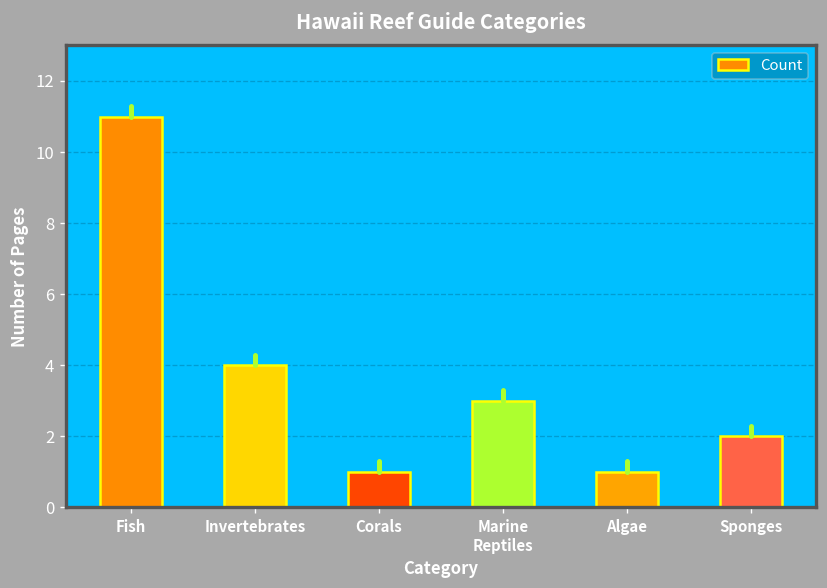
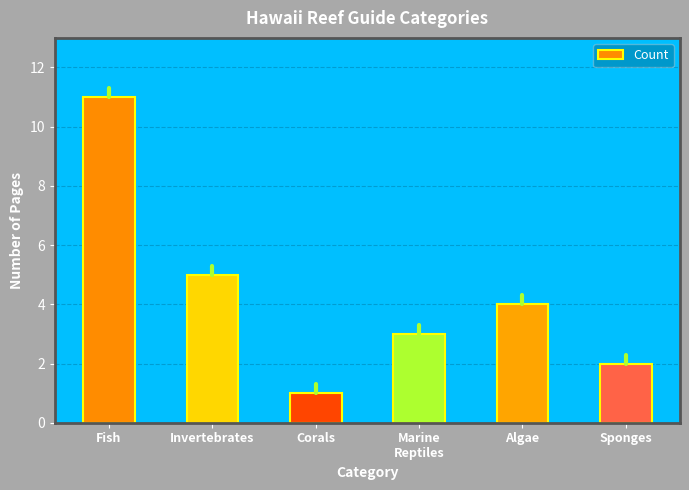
Count, Invertebrates: 4 -> 5
Count, Algae: 1 -> 4
